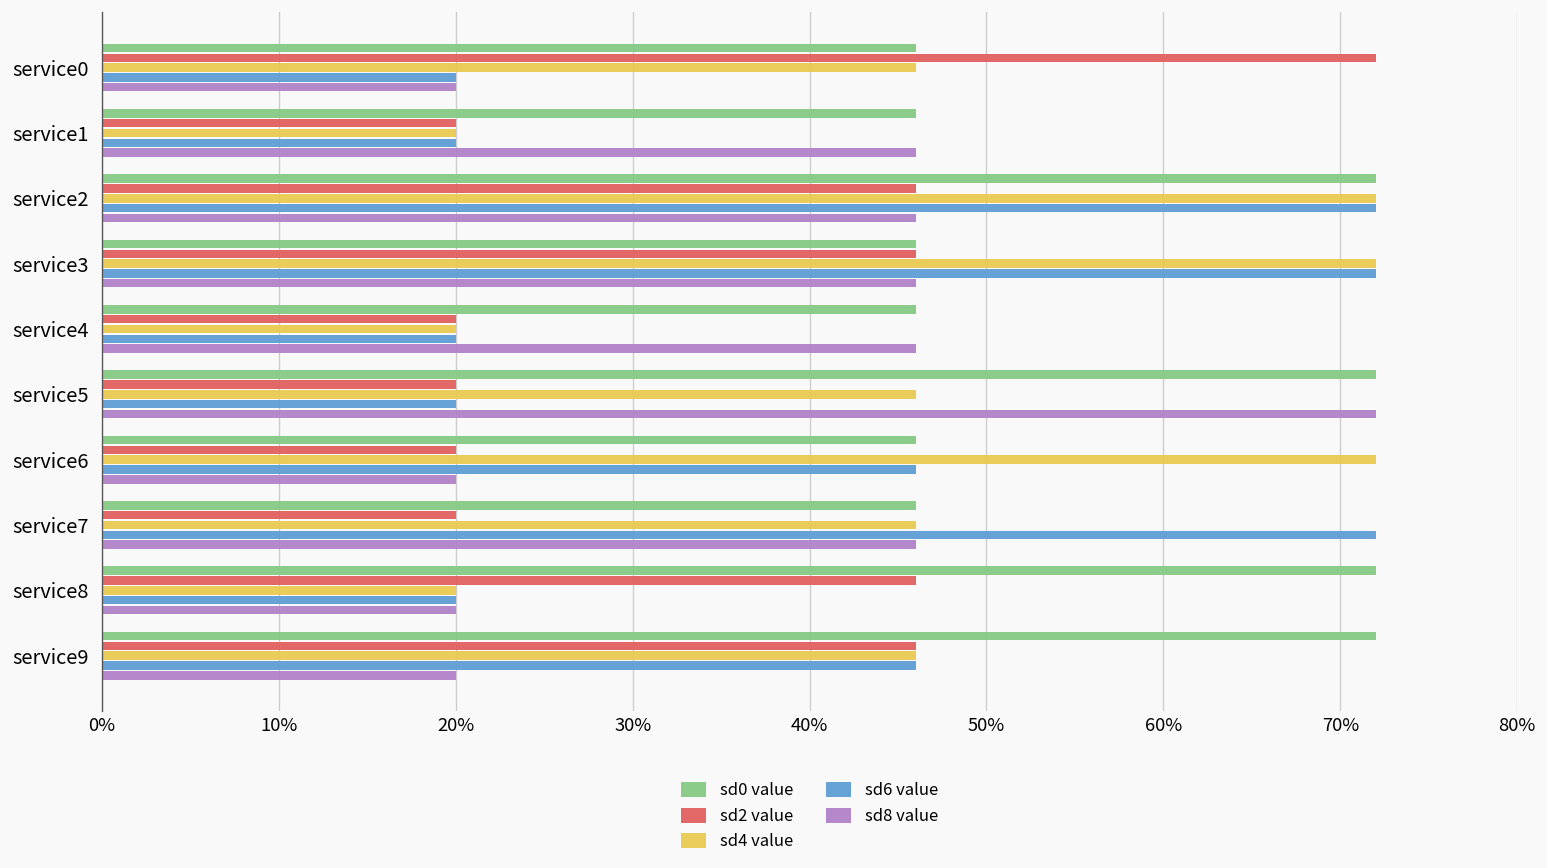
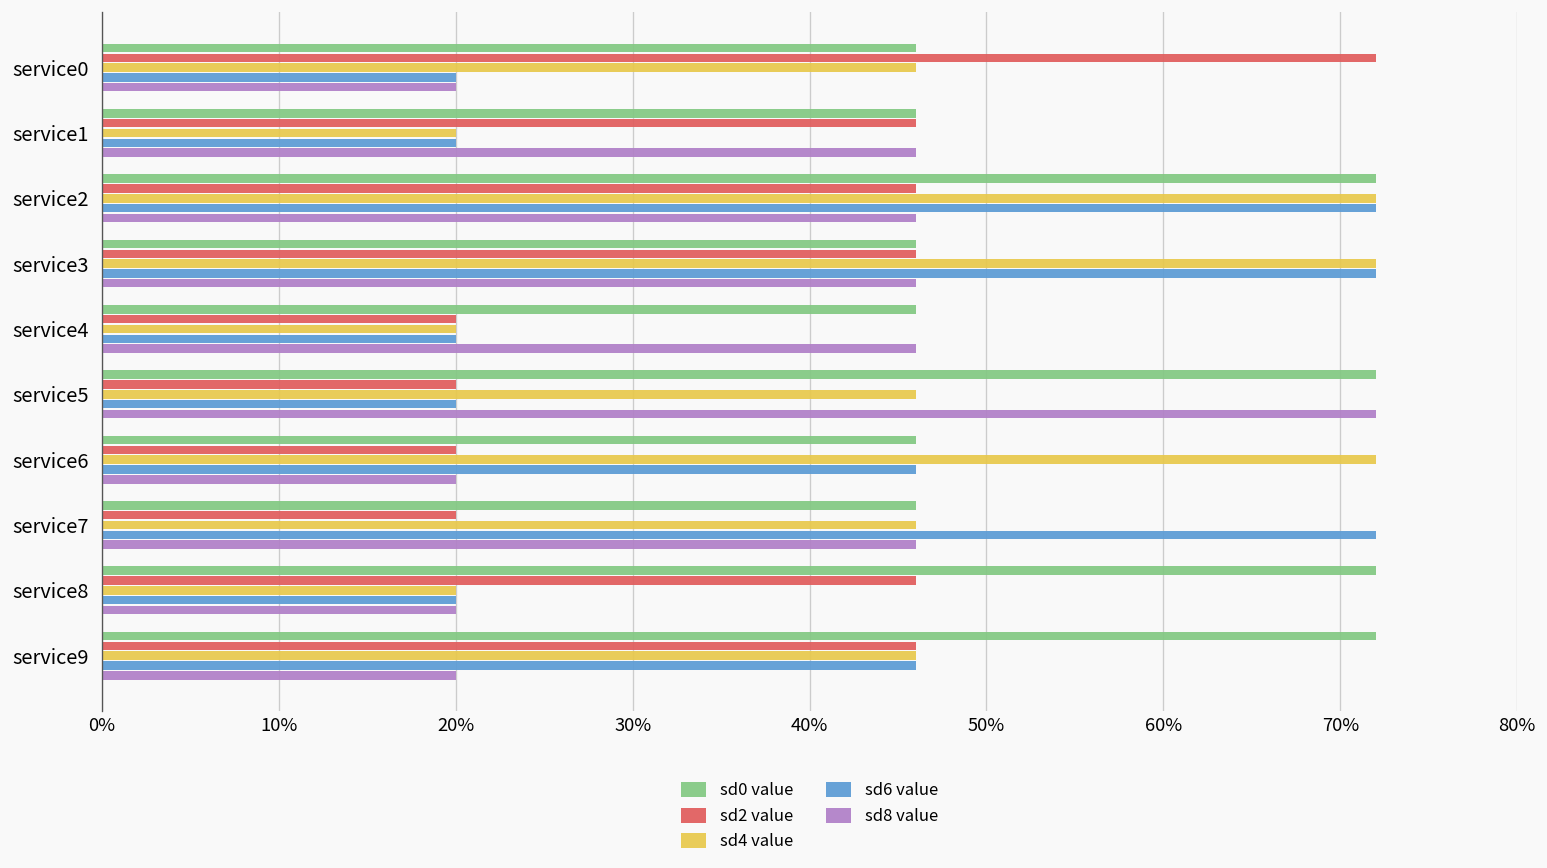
sd2 value, service1: 20.0% -> 46.0%
